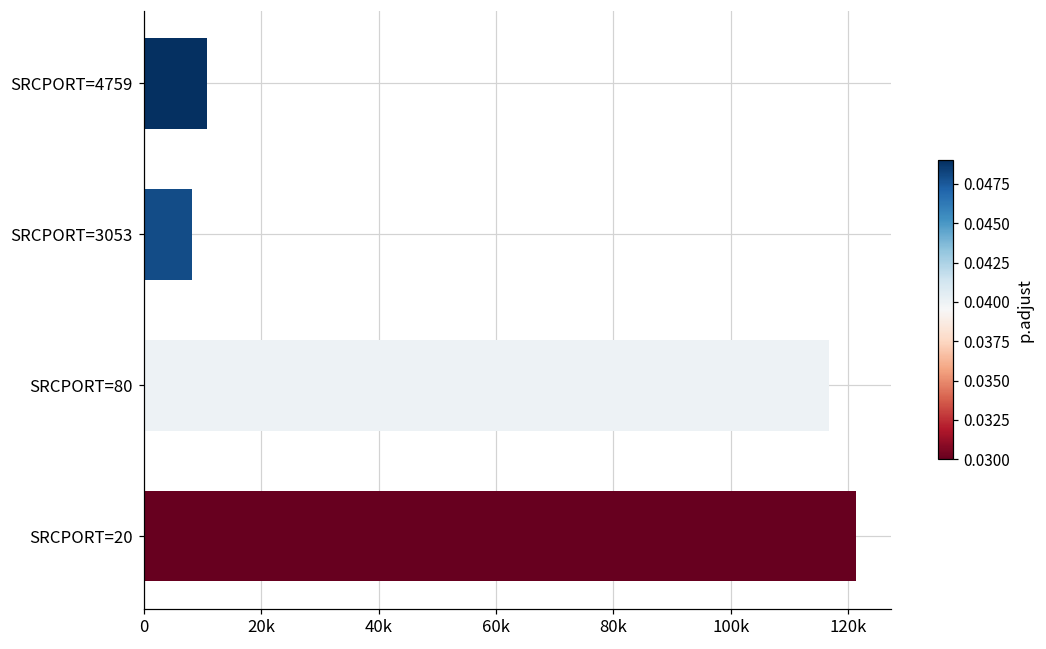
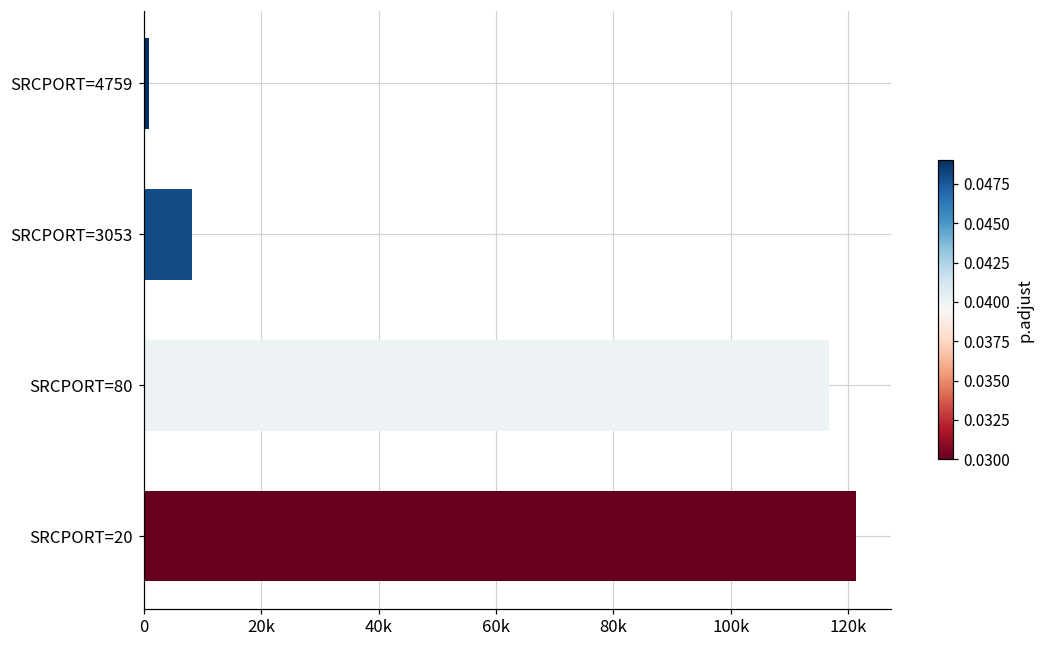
SRCPORT=4759: 11000 -> 1000
